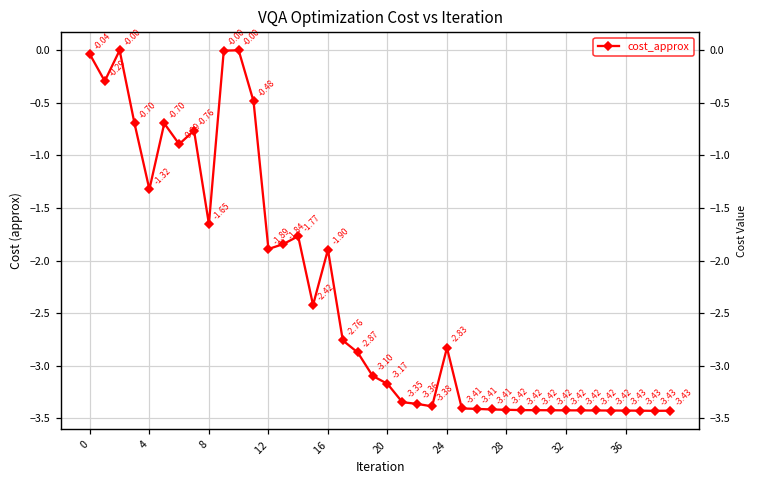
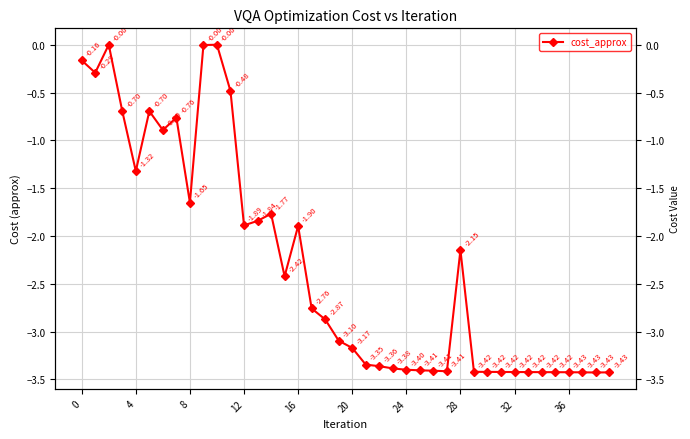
0: -0.04 -> -0.16
24: -2.83 -> -3.40
28: -3.42 -> -2.15
